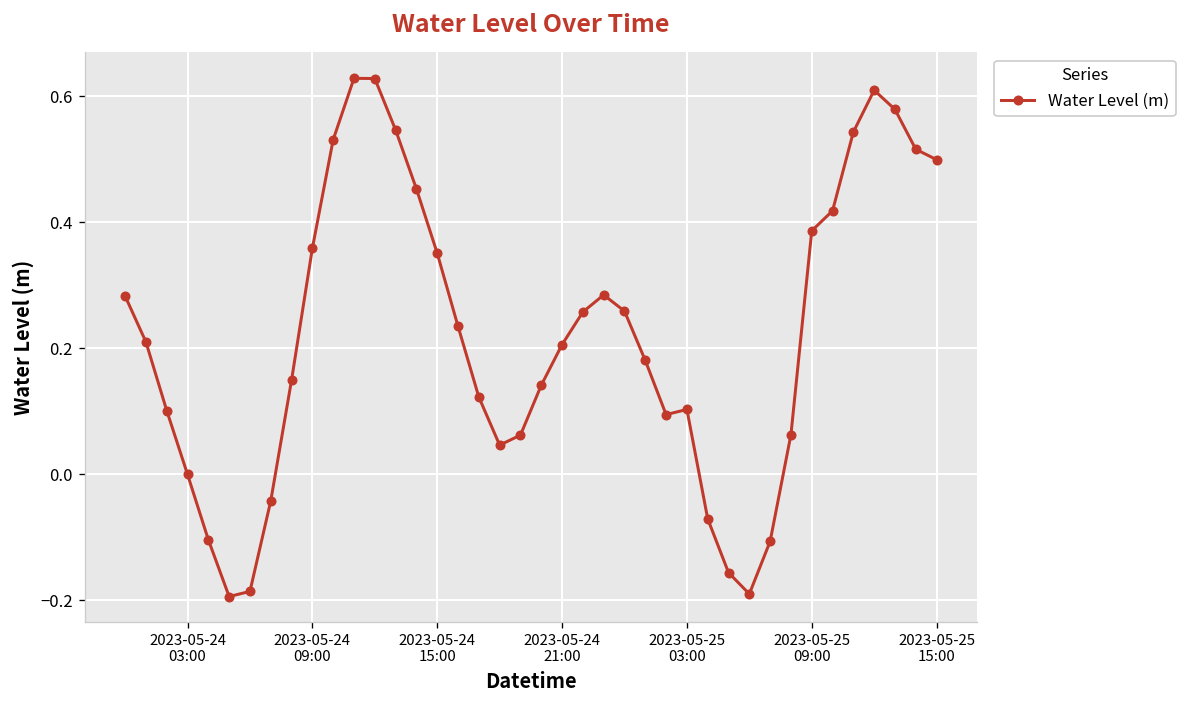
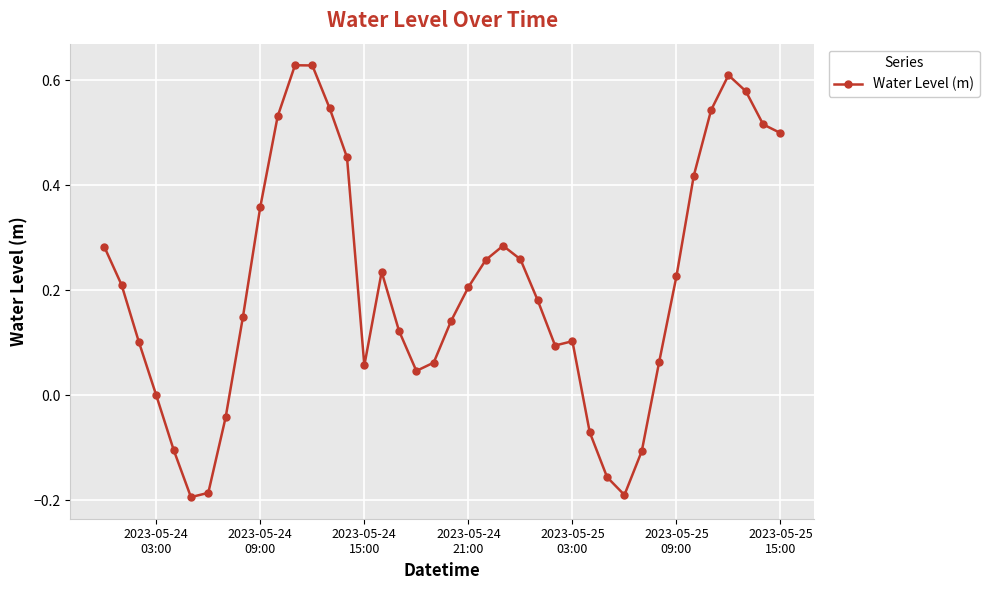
2023-05-24 15:00: 0.35 -> 0.06
2023-05-25 09:00: 0.39 -> 0.23
